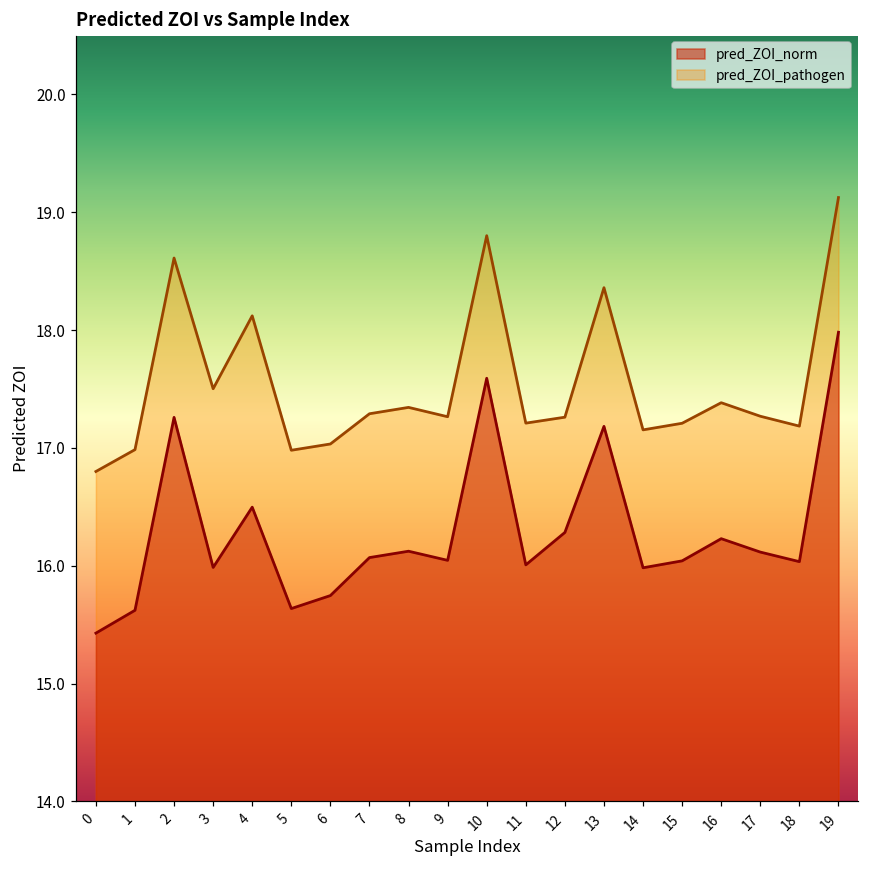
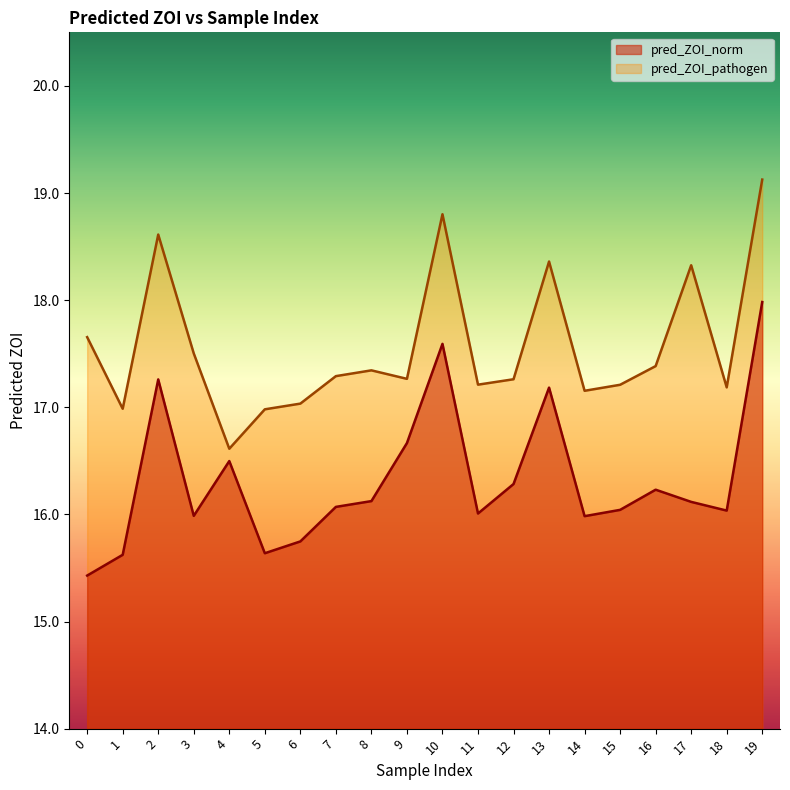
pred_ZOI_pathogen, 0: 16.80 -> 17.65
pred_ZOI_pathogen, 4: 18.12 -> 16.61
pred_ZOI_norm, 9: 16.05 -> 16.67
pred_ZOI_pathogen, 17: 17.27 -> 18.33
